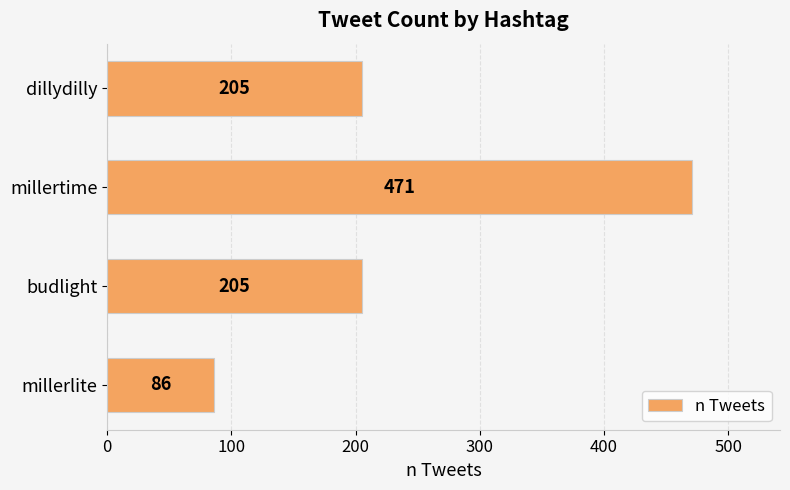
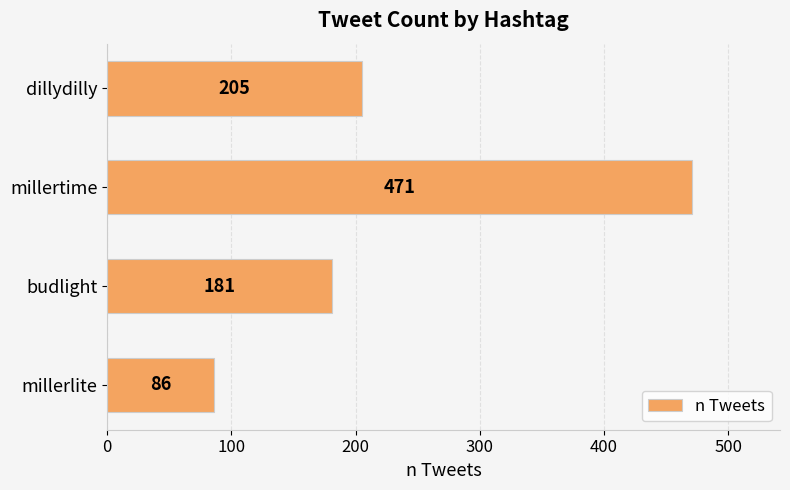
budlight: 205 -> 181
